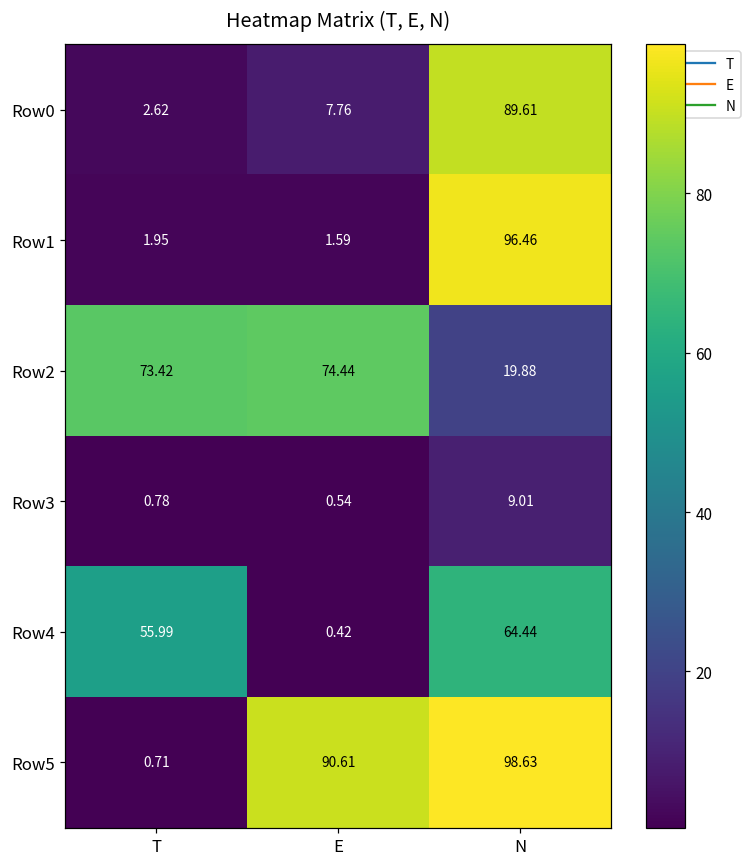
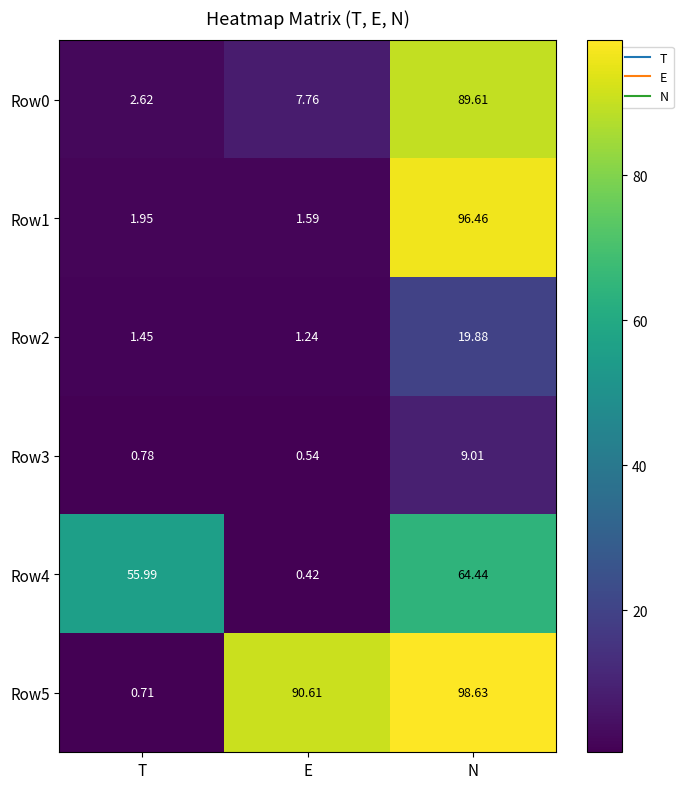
Row2, T: 73.42 -> 1.45
Row2, E: 74.44 -> 1.24
